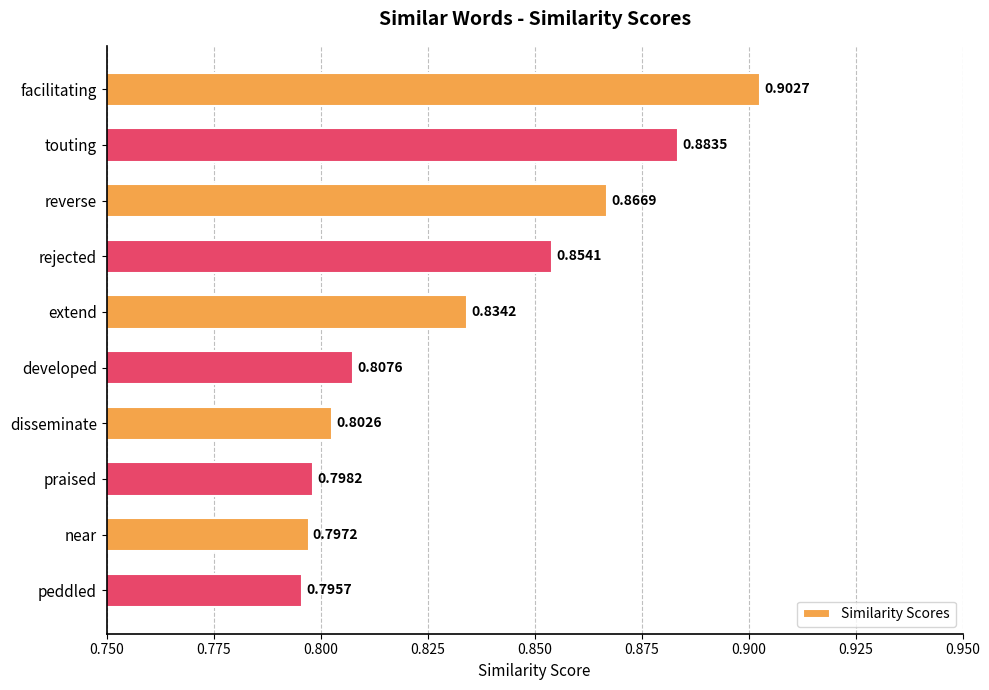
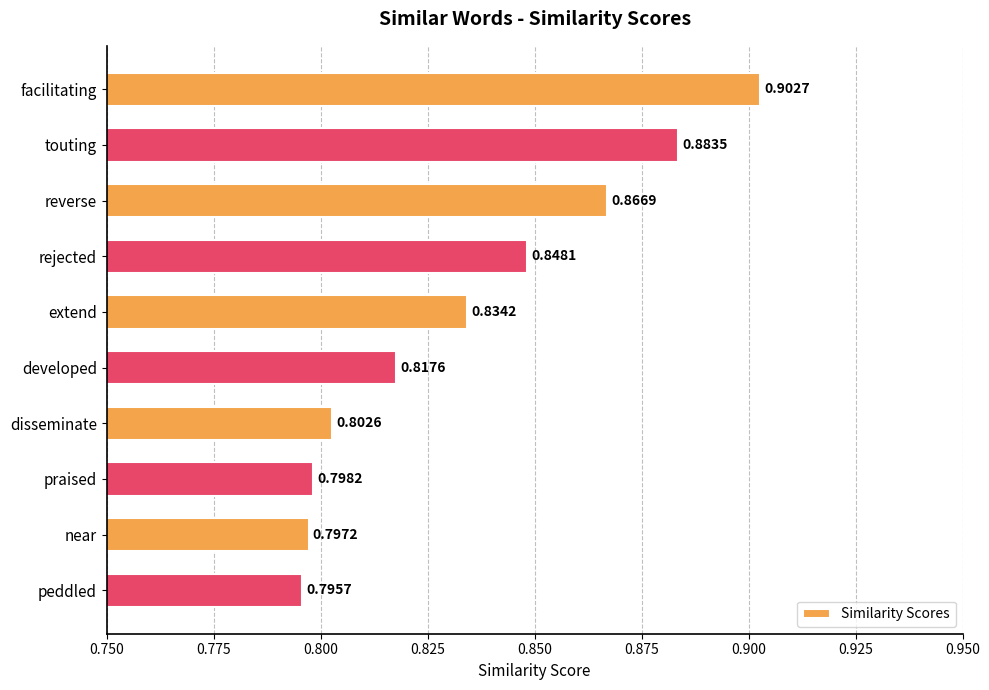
rejected: 0.8541 -> 0.8481
developed: 0.8076 -> 0.8176
